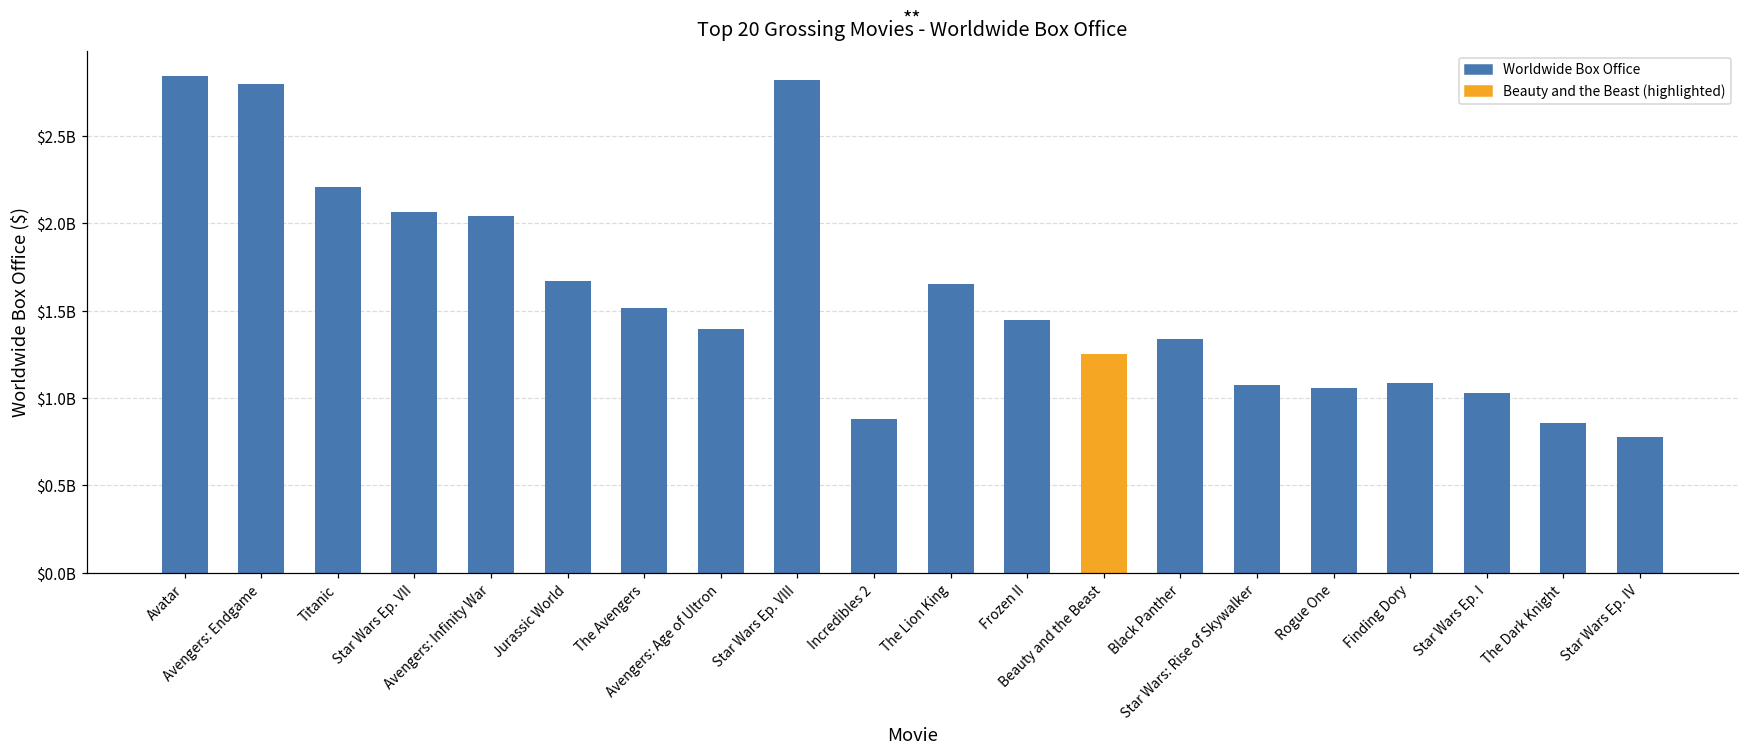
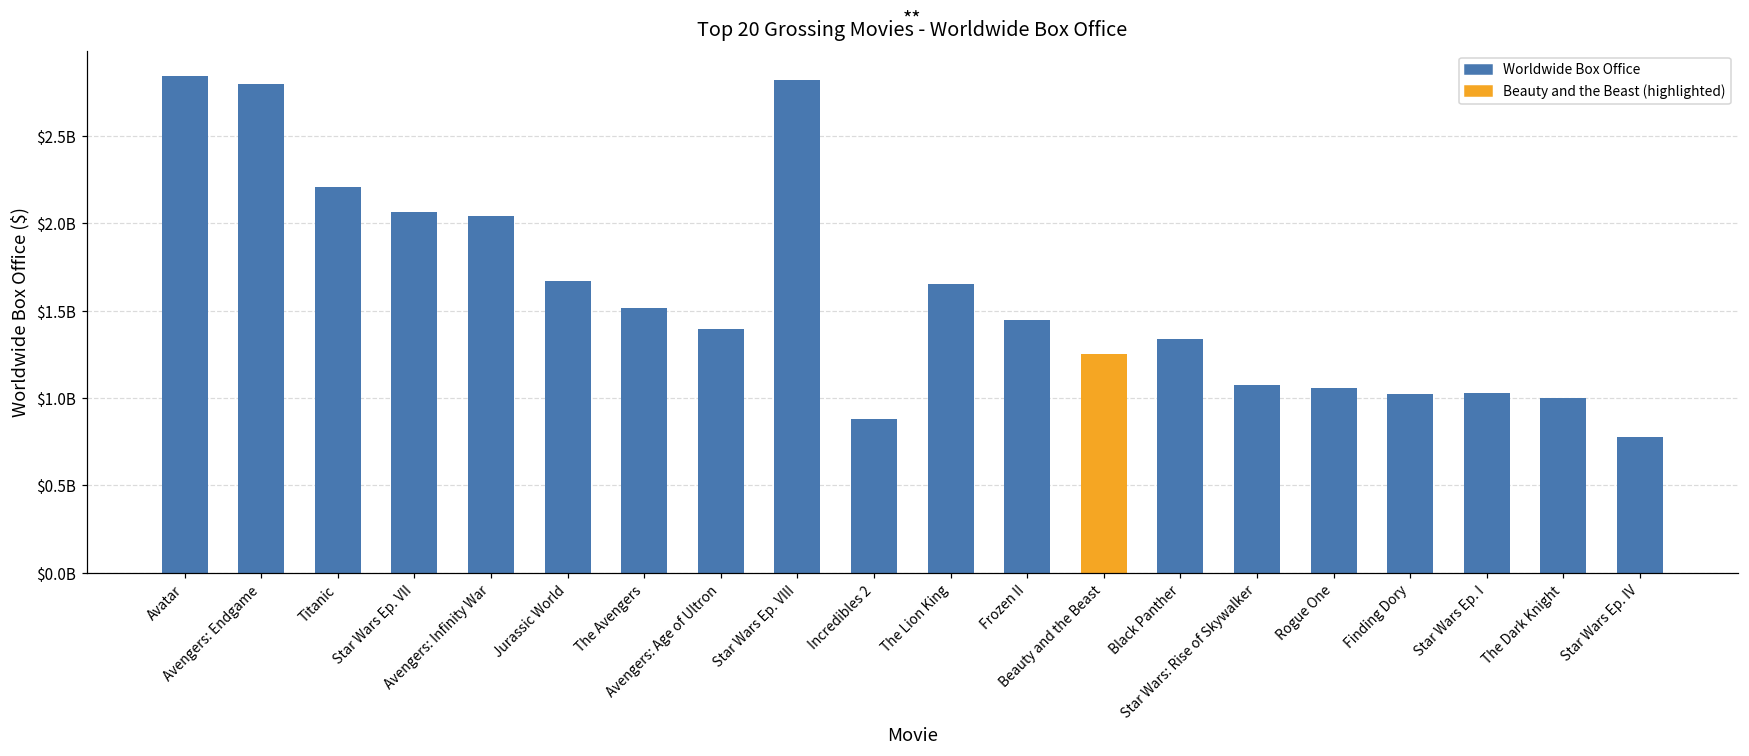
Finding Dory: $1080000000 -> $1030000000
The Dark Knight: $860000000 -> $1000000000
